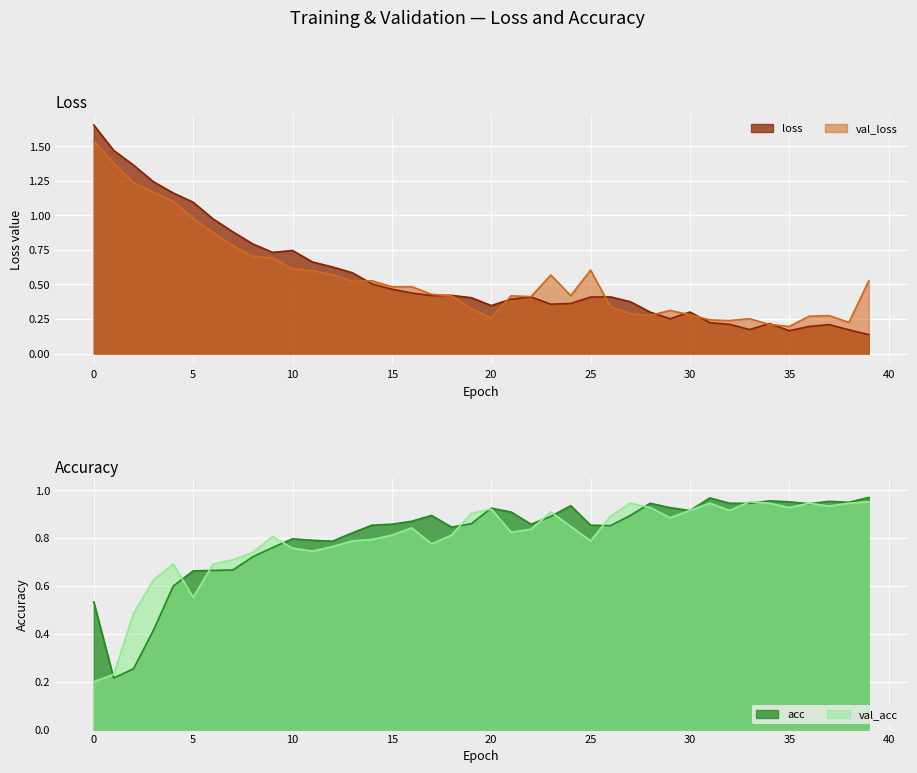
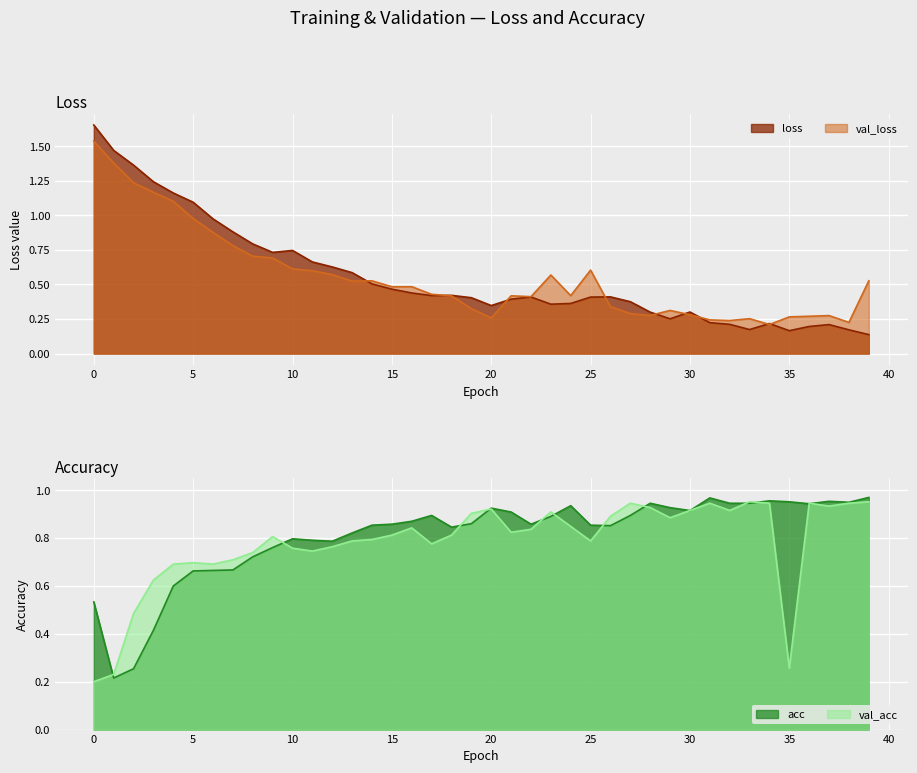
Loss, val_loss, 35: 0.20 -> 0.27
Accuracy, val_acc, 5: 0.55 -> 0.70
Accuracy, val_acc, 35: 0.93 -> 0.26
